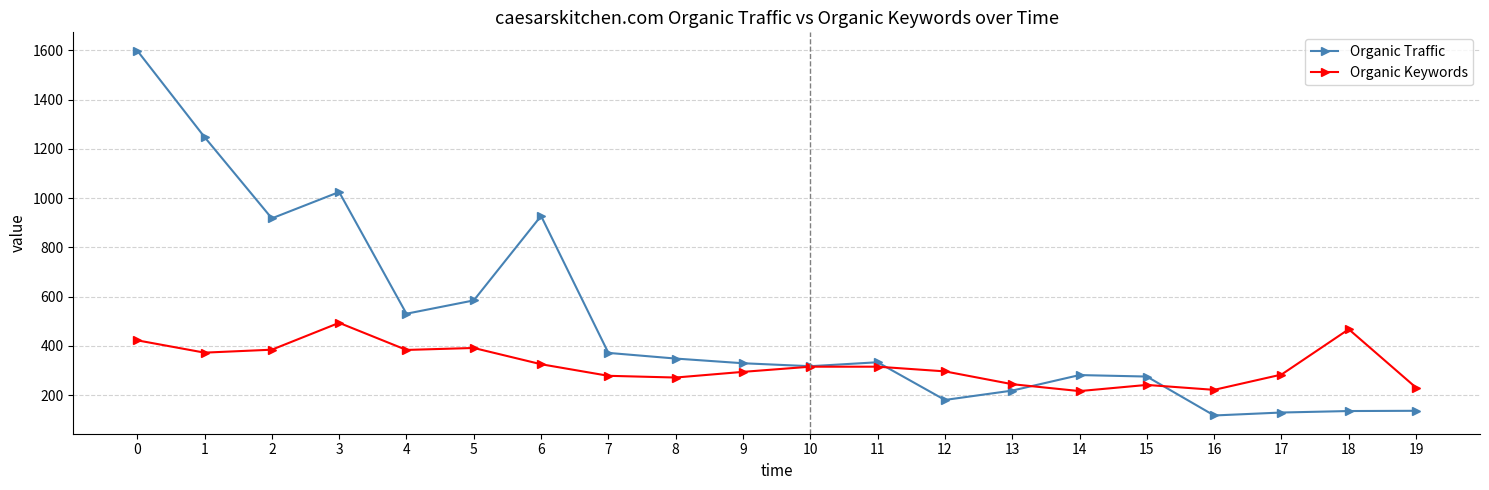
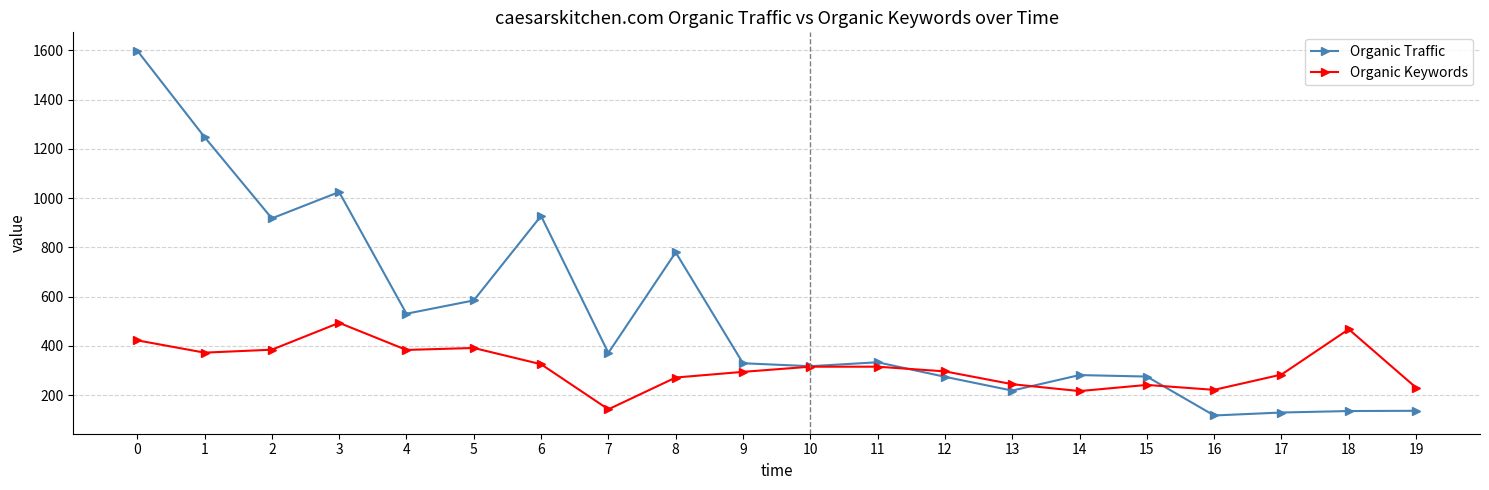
Organic Keywords, 7: 280 -> 140
Organic Traffic, 8: 350 -> 780
Organic Traffic, 12: 180 -> 280
